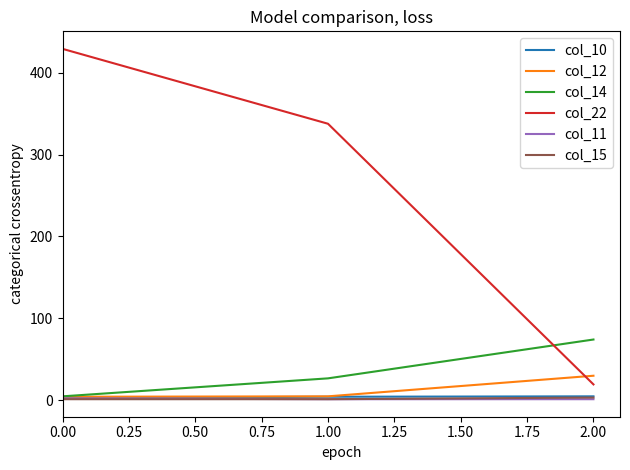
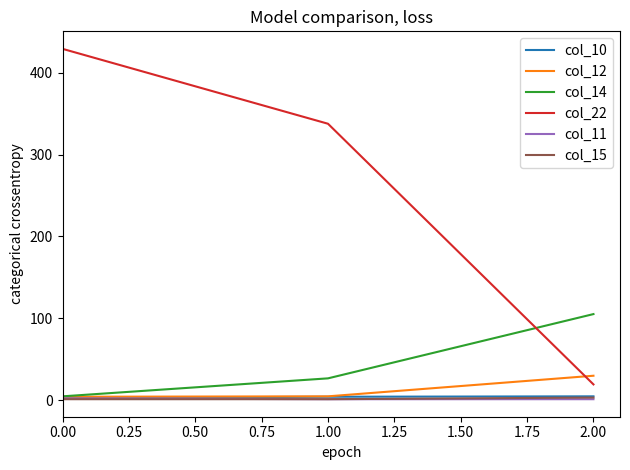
col_14, 2.00: 70 -> 110
